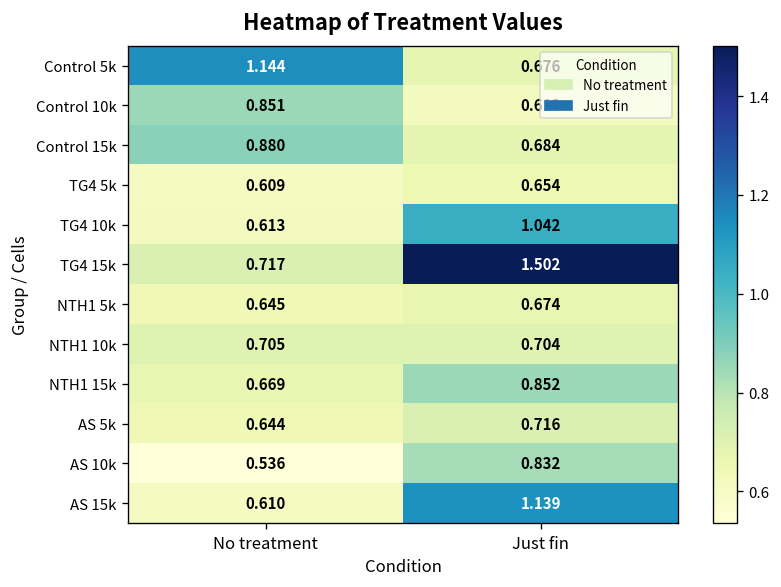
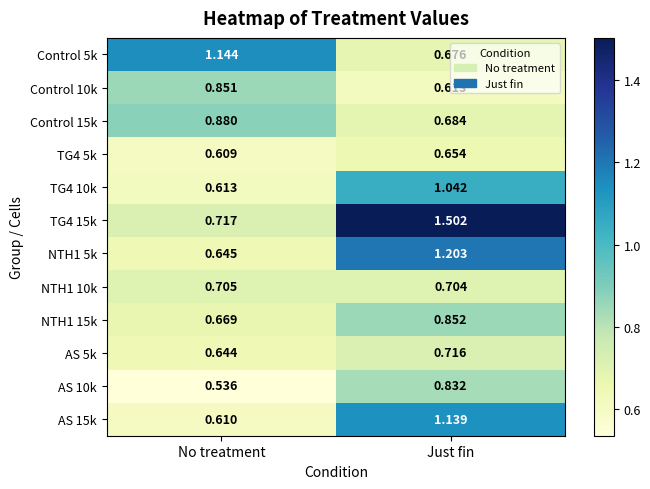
NTH1 5k, Just fin: 0.674 -> 1.203
